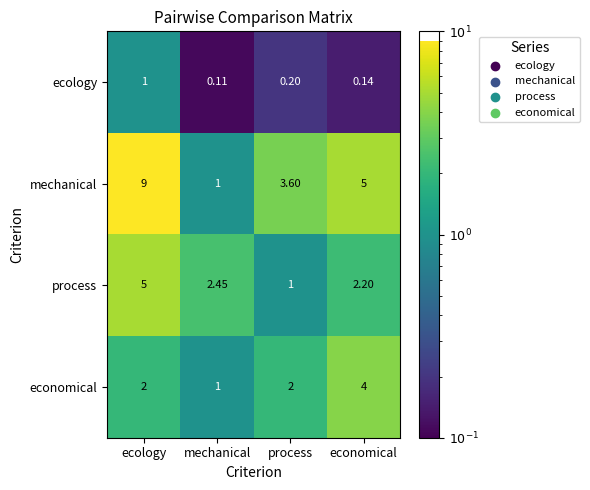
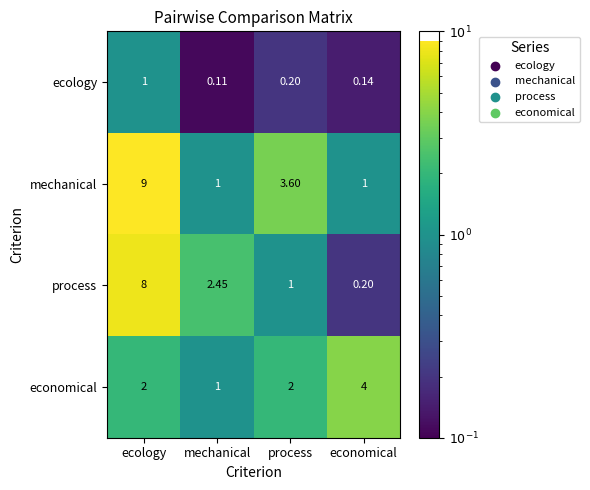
mechanical, economical: 5 -> 1
process, ecology: 5 -> 8
process, economical: 2.20 -> 0.20
